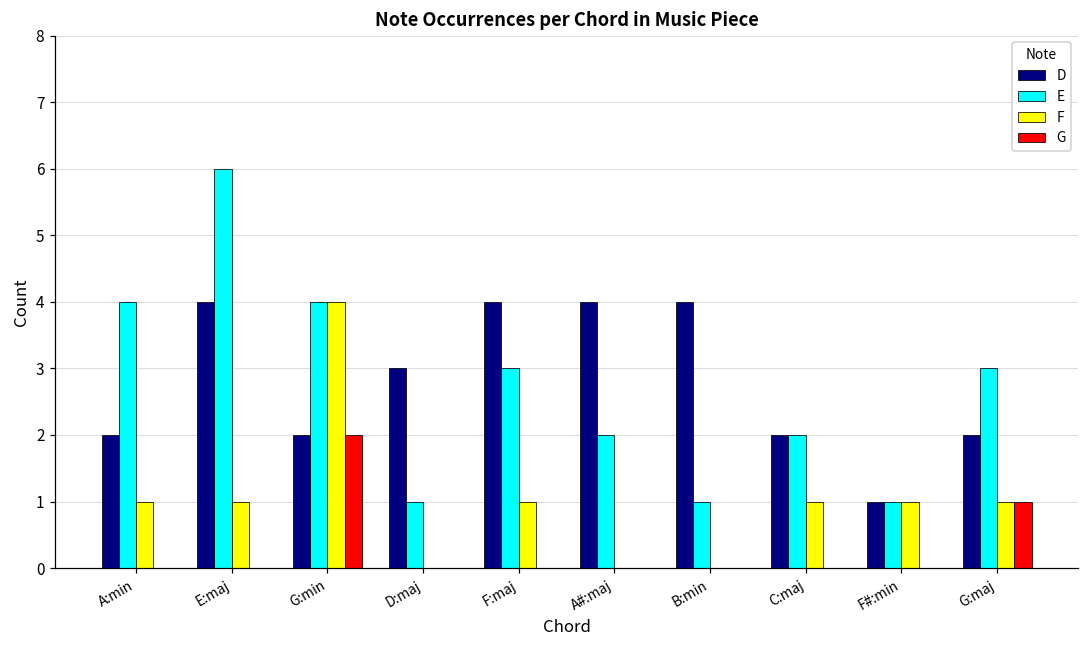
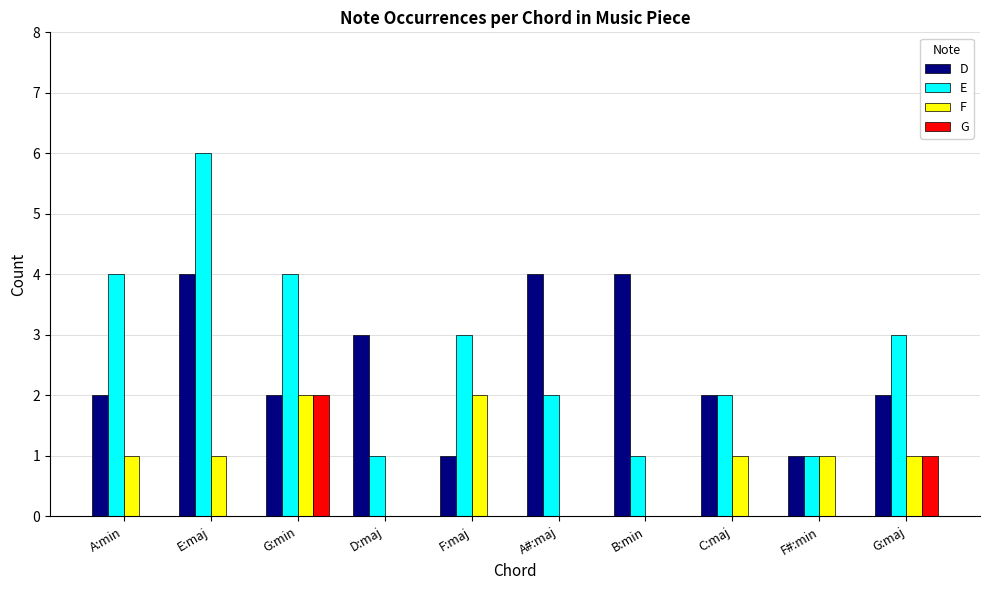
F, G:min: 4 -> 2
D, F:maj: 4 -> 1
F, F:maj: 1 -> 2
